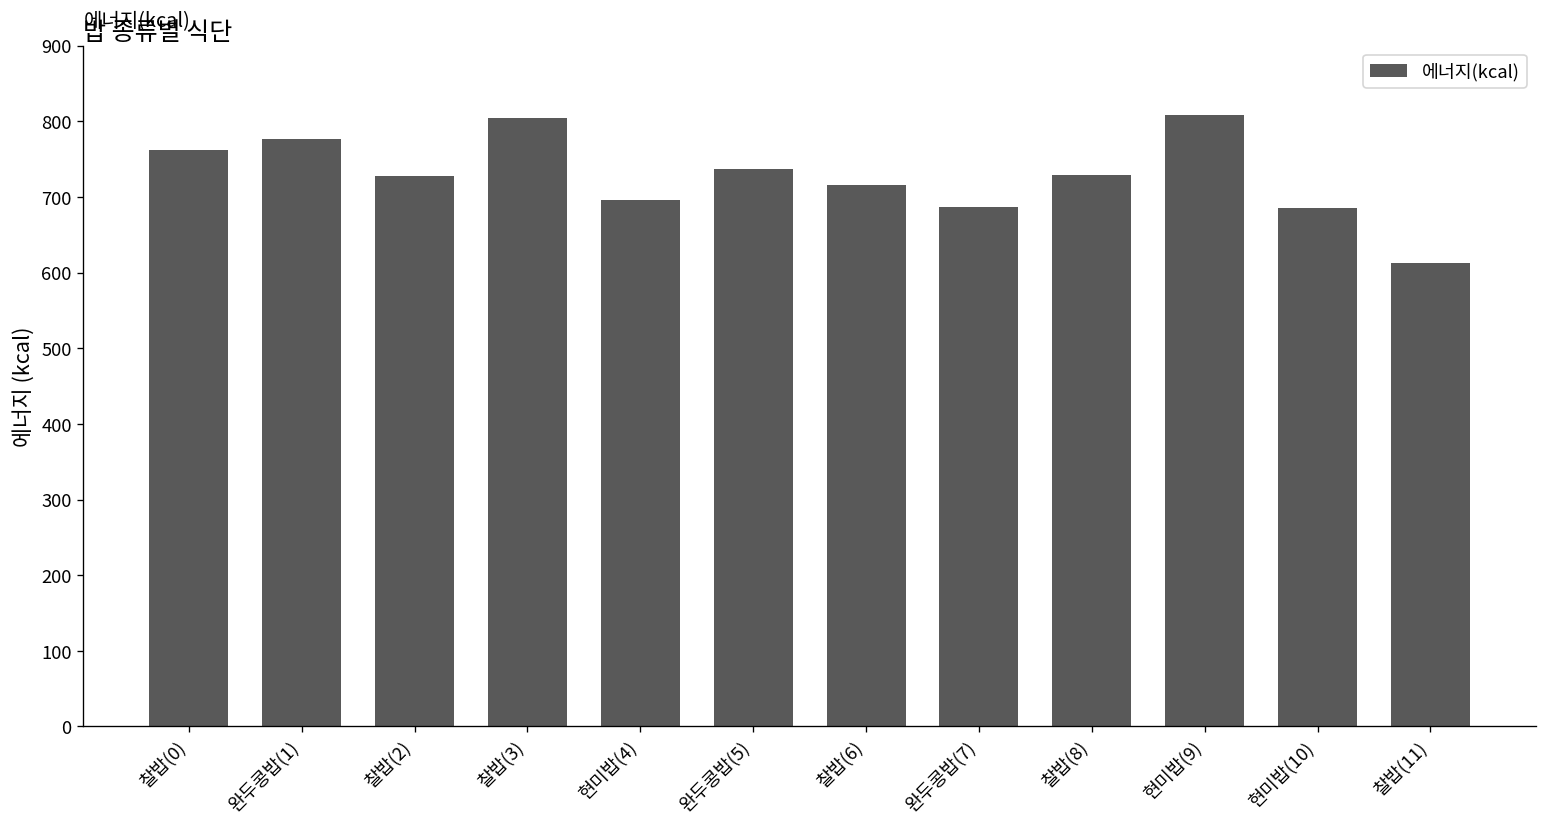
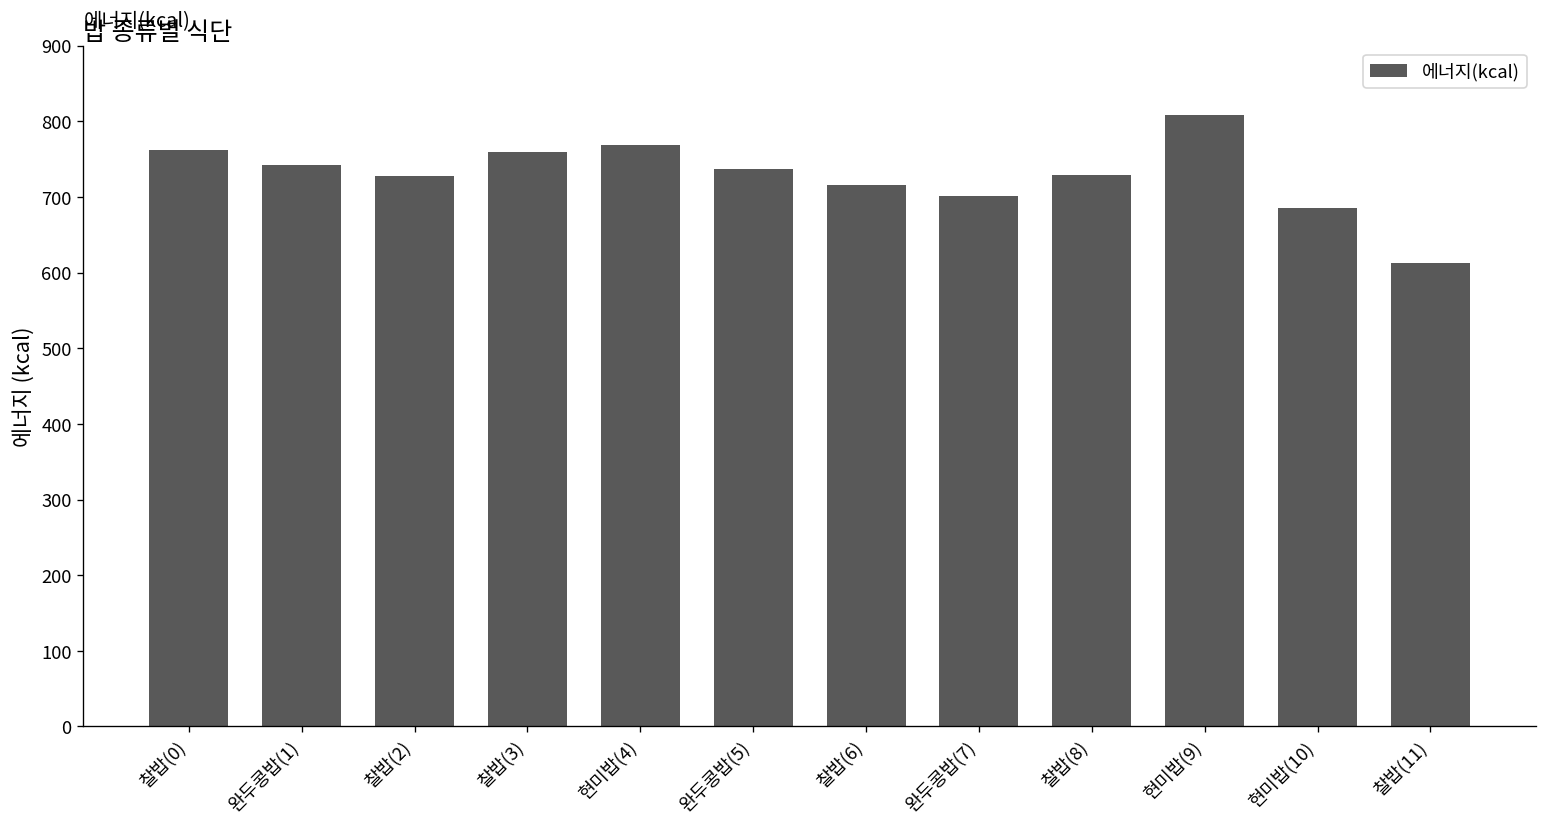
완두콩밥(1): 780 -> 740
찰밥(3): 800 -> 760
현미밥(4): 700 -> 770
완두콩밥(7): 690 -> 700
